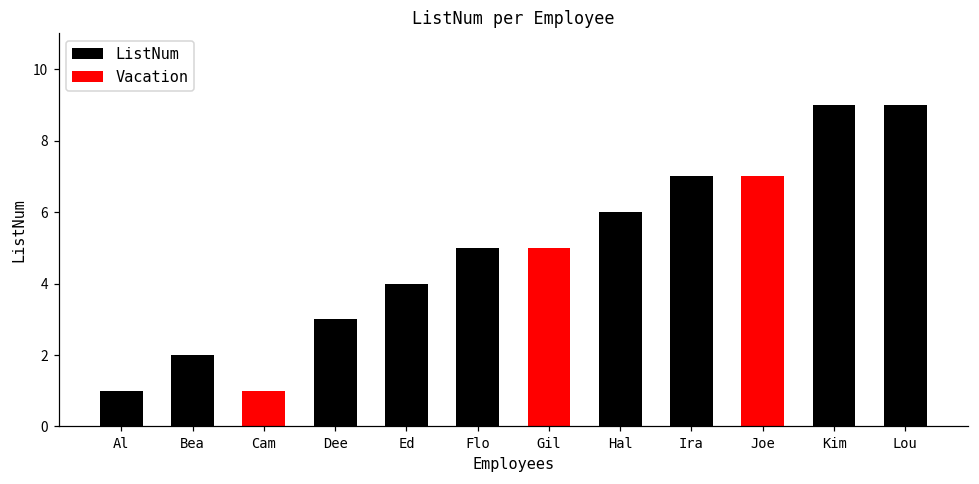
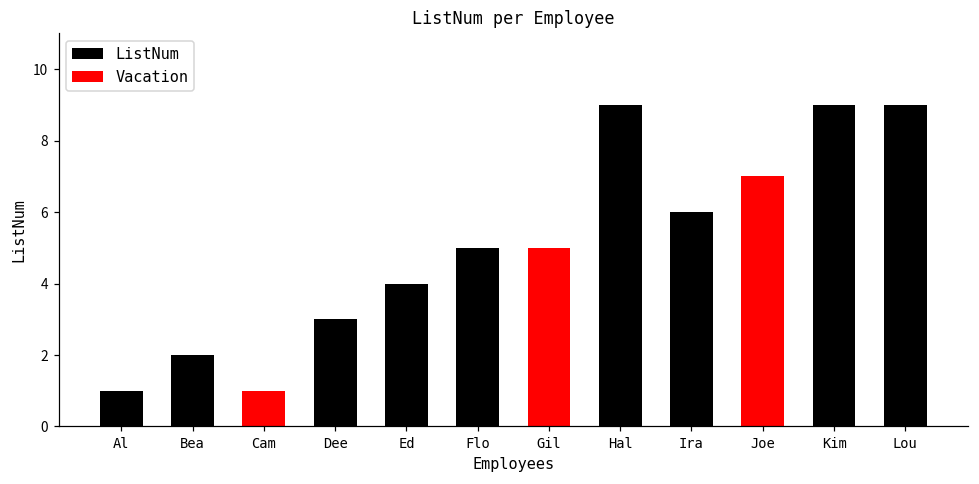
ListNum, Hal: 6 -> 9
ListNum, Ira: 7 -> 6
